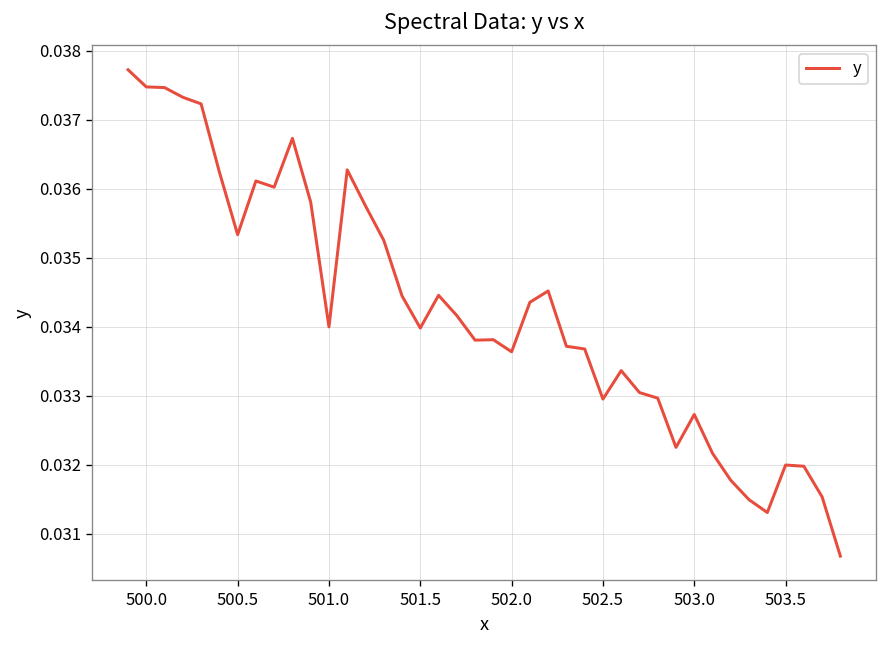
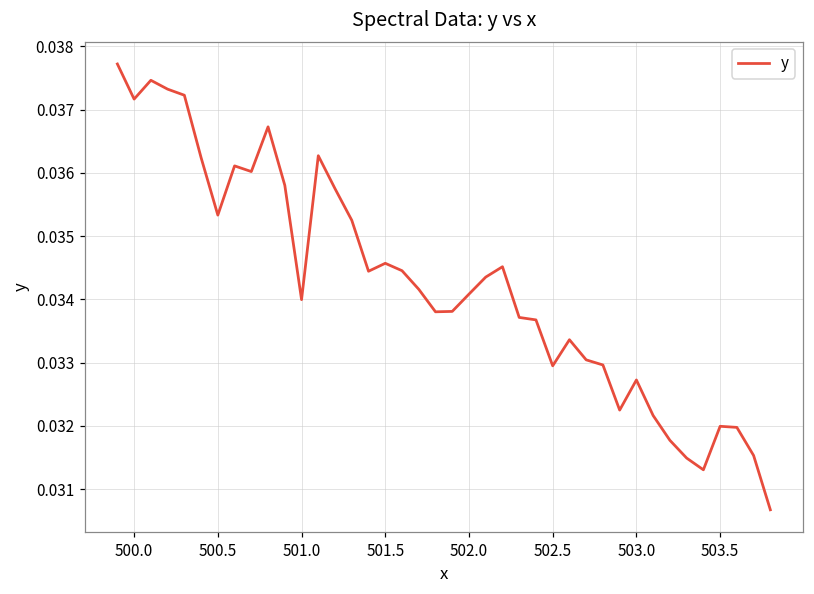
500.0: 0.0375 -> 0.0372
501.5: 0.0340 -> 0.0346
502.0: 0.0336 -> 0.0341
